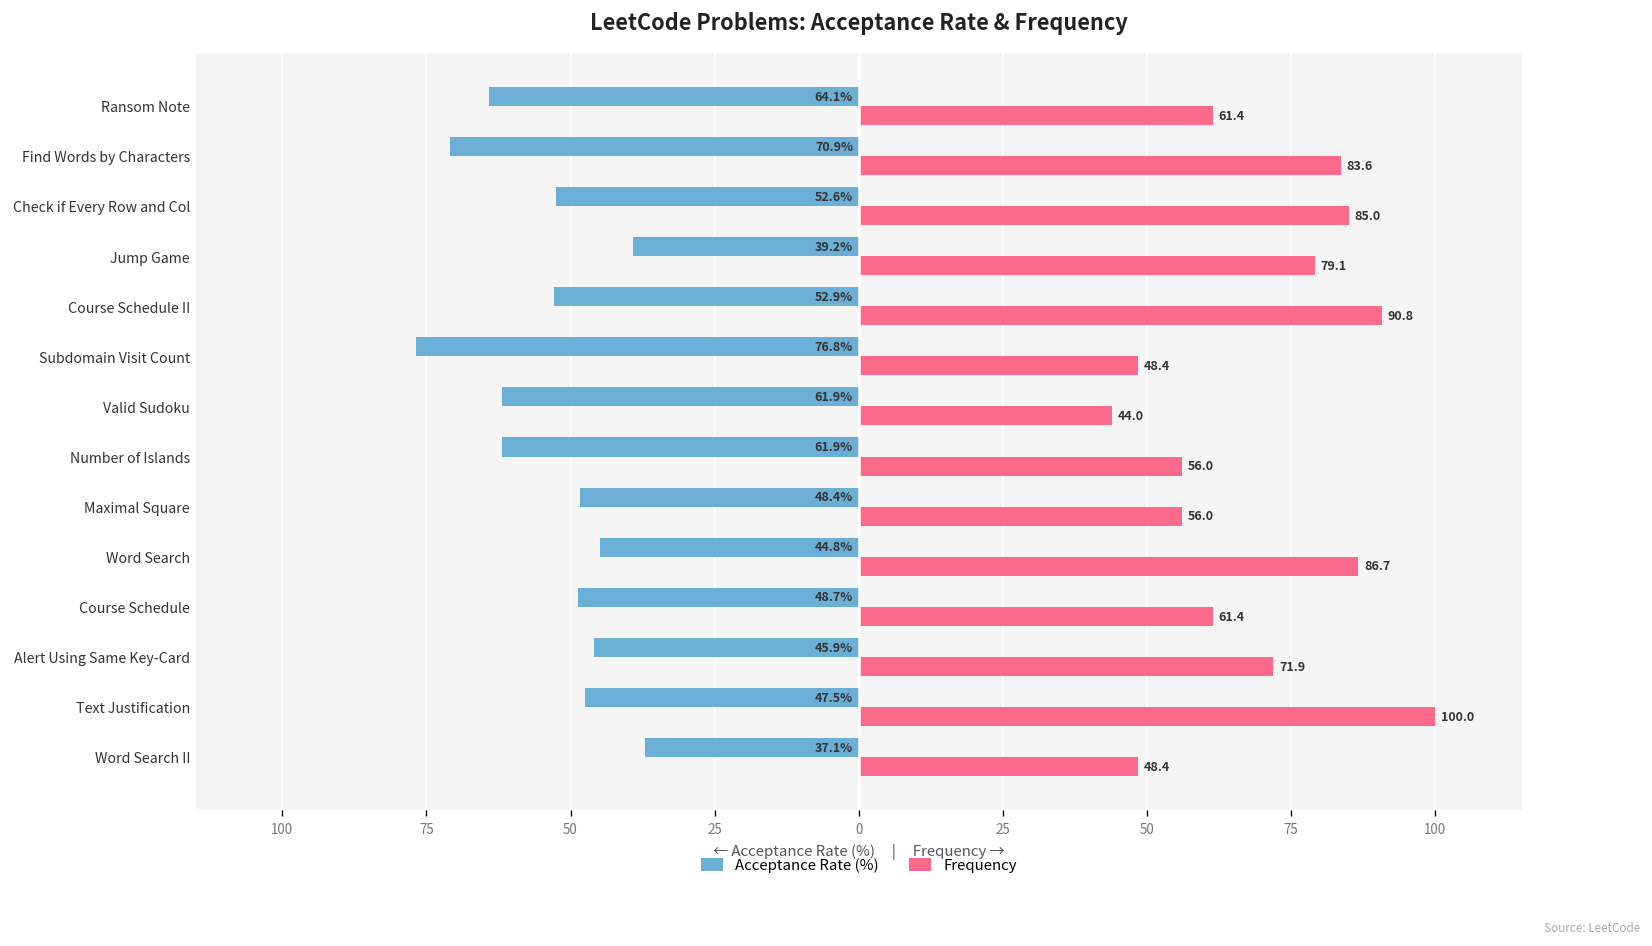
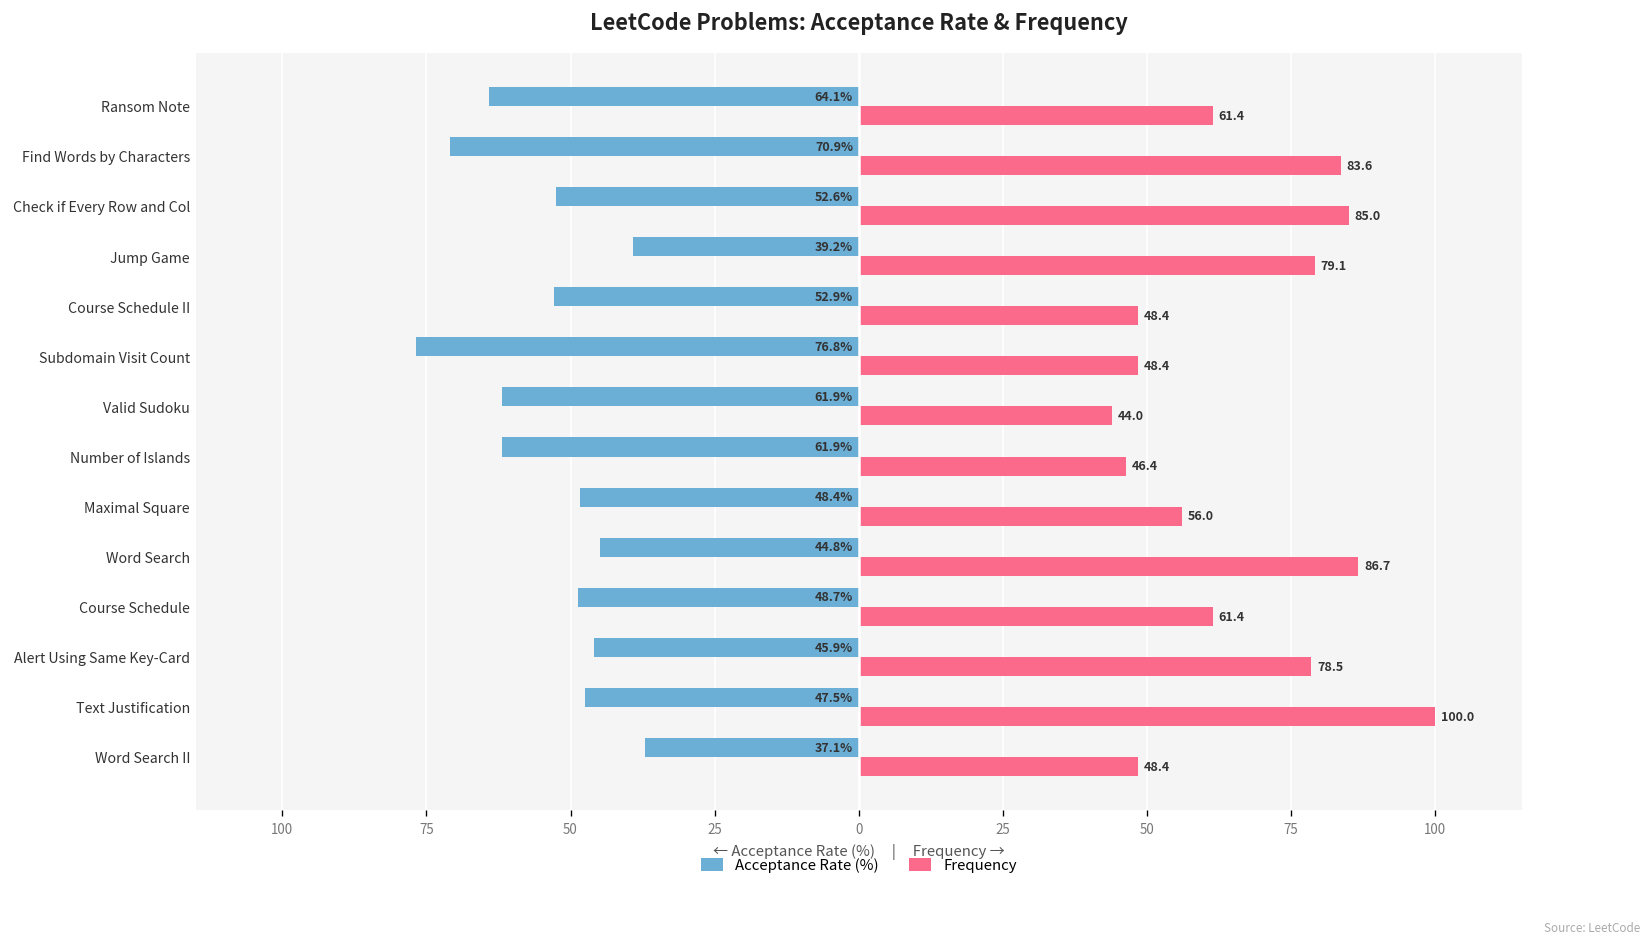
Frequency, Course Schedule II: 90.8 -> 48.4
Frequency, Number of Islands: 56.0 -> 46.4
Frequency, Alert Using Same Key-Card: 71.9 -> 78.5
